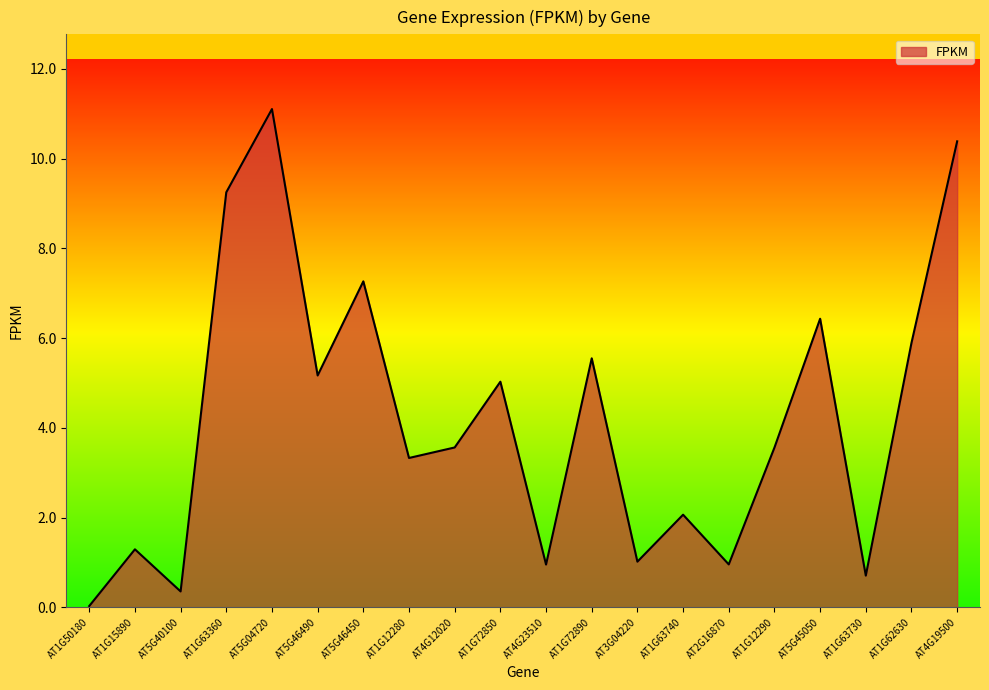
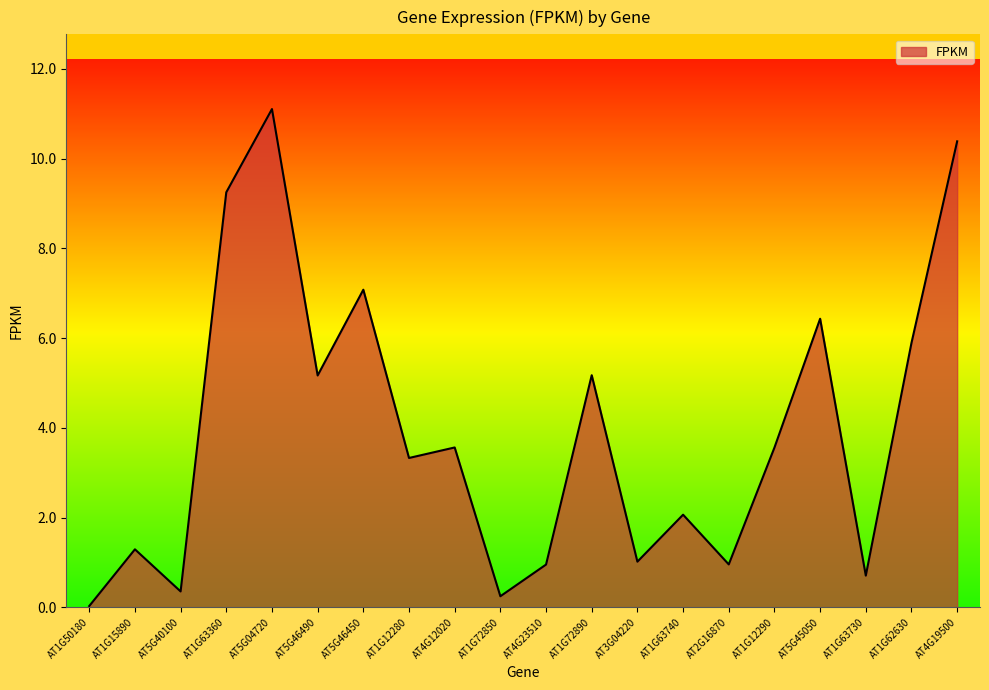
AT5G46450: 7.3 -> 7.1
AT1G72850: 5.0 -> 0.2
AT1G72890: 5.5 -> 5.2
